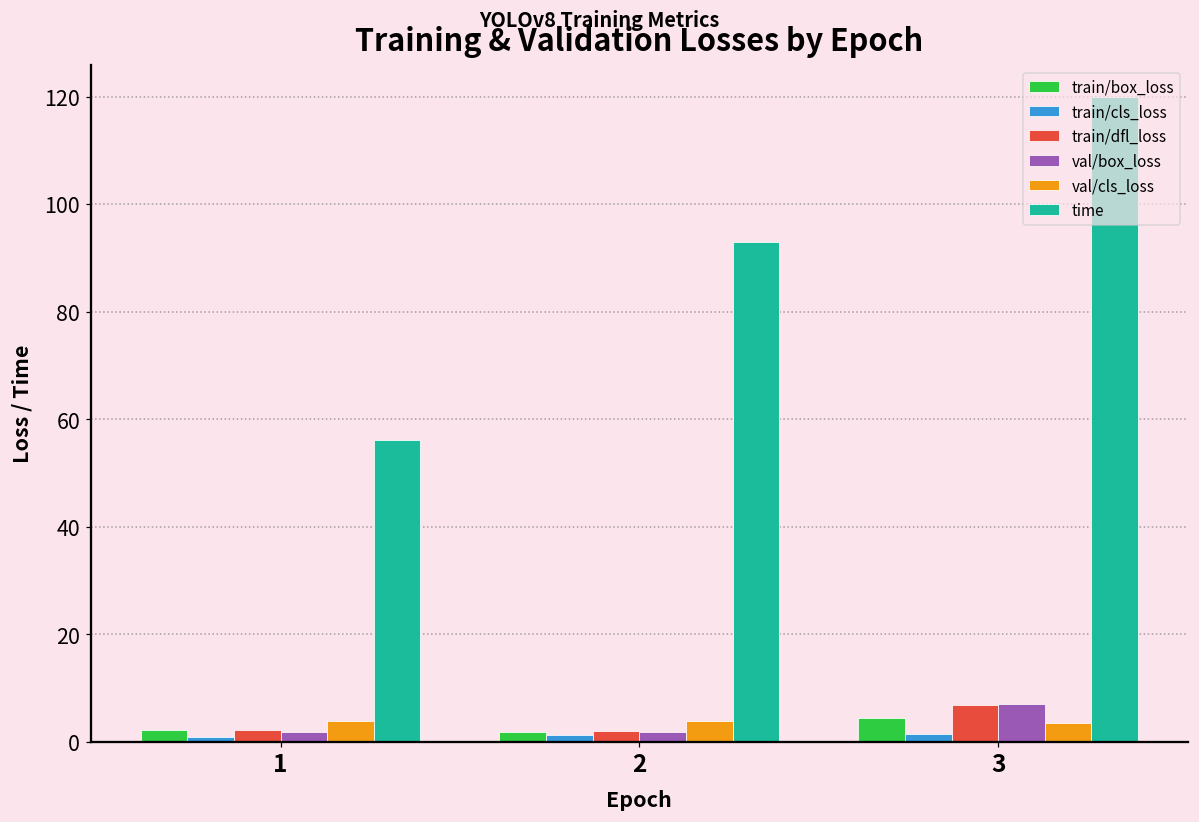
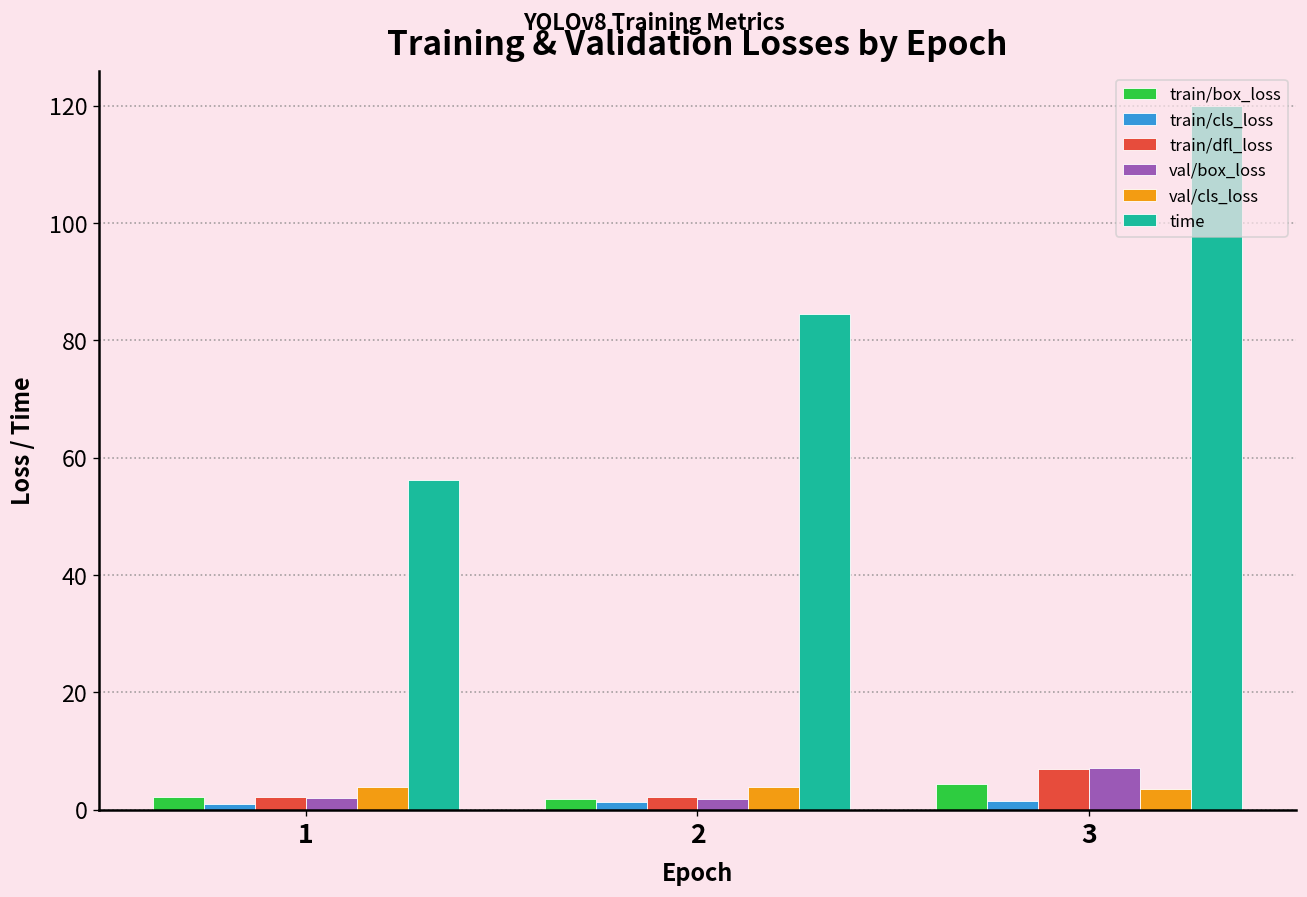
time, 2: 93 -> 84
